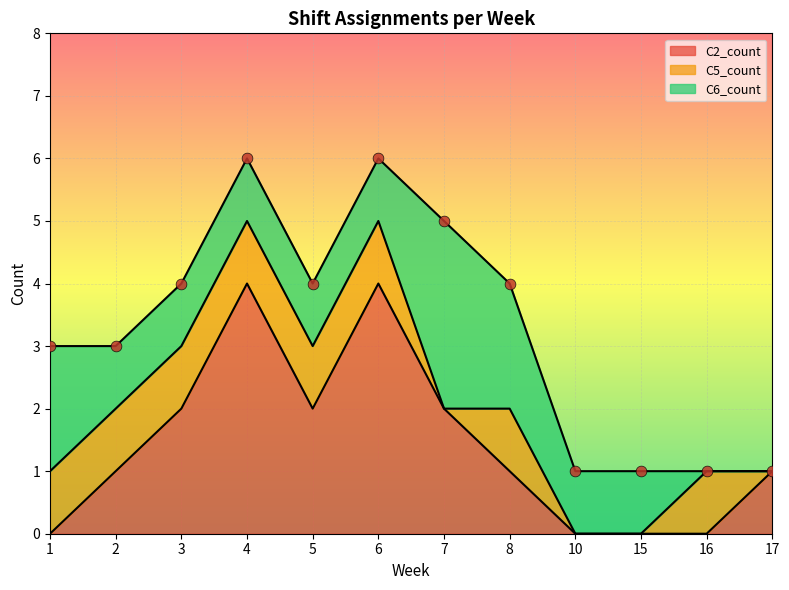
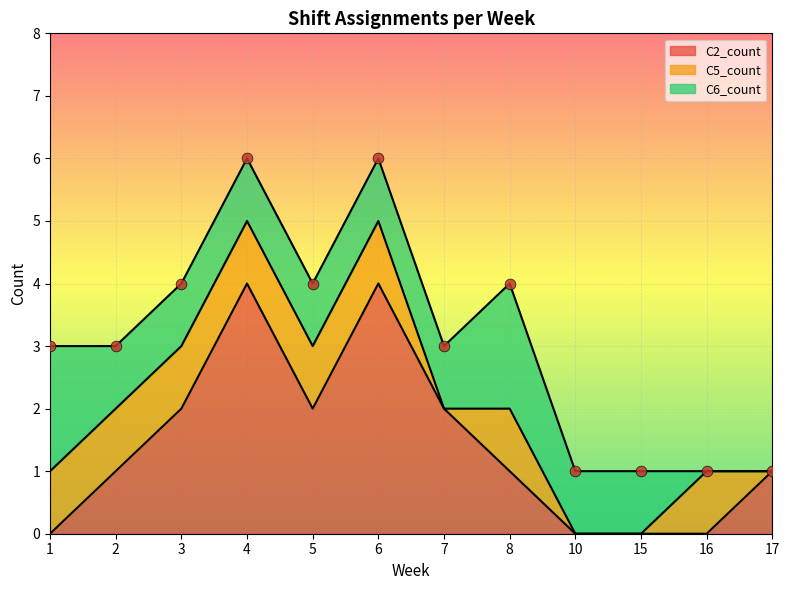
C6_count, 7: 3 -> 1
